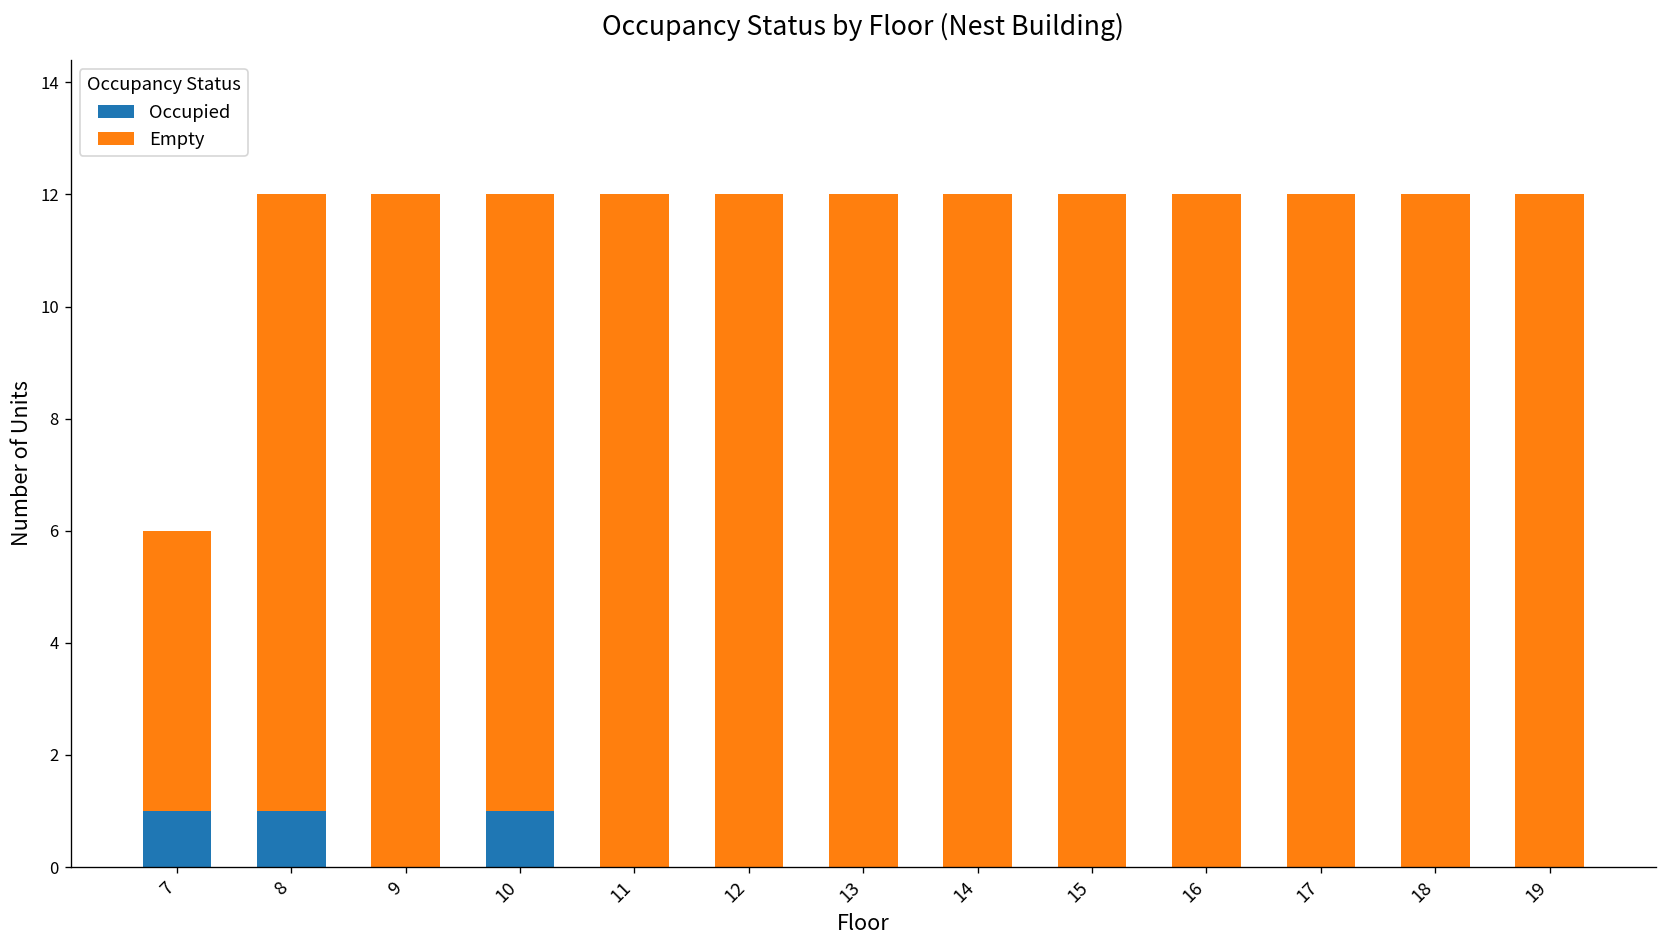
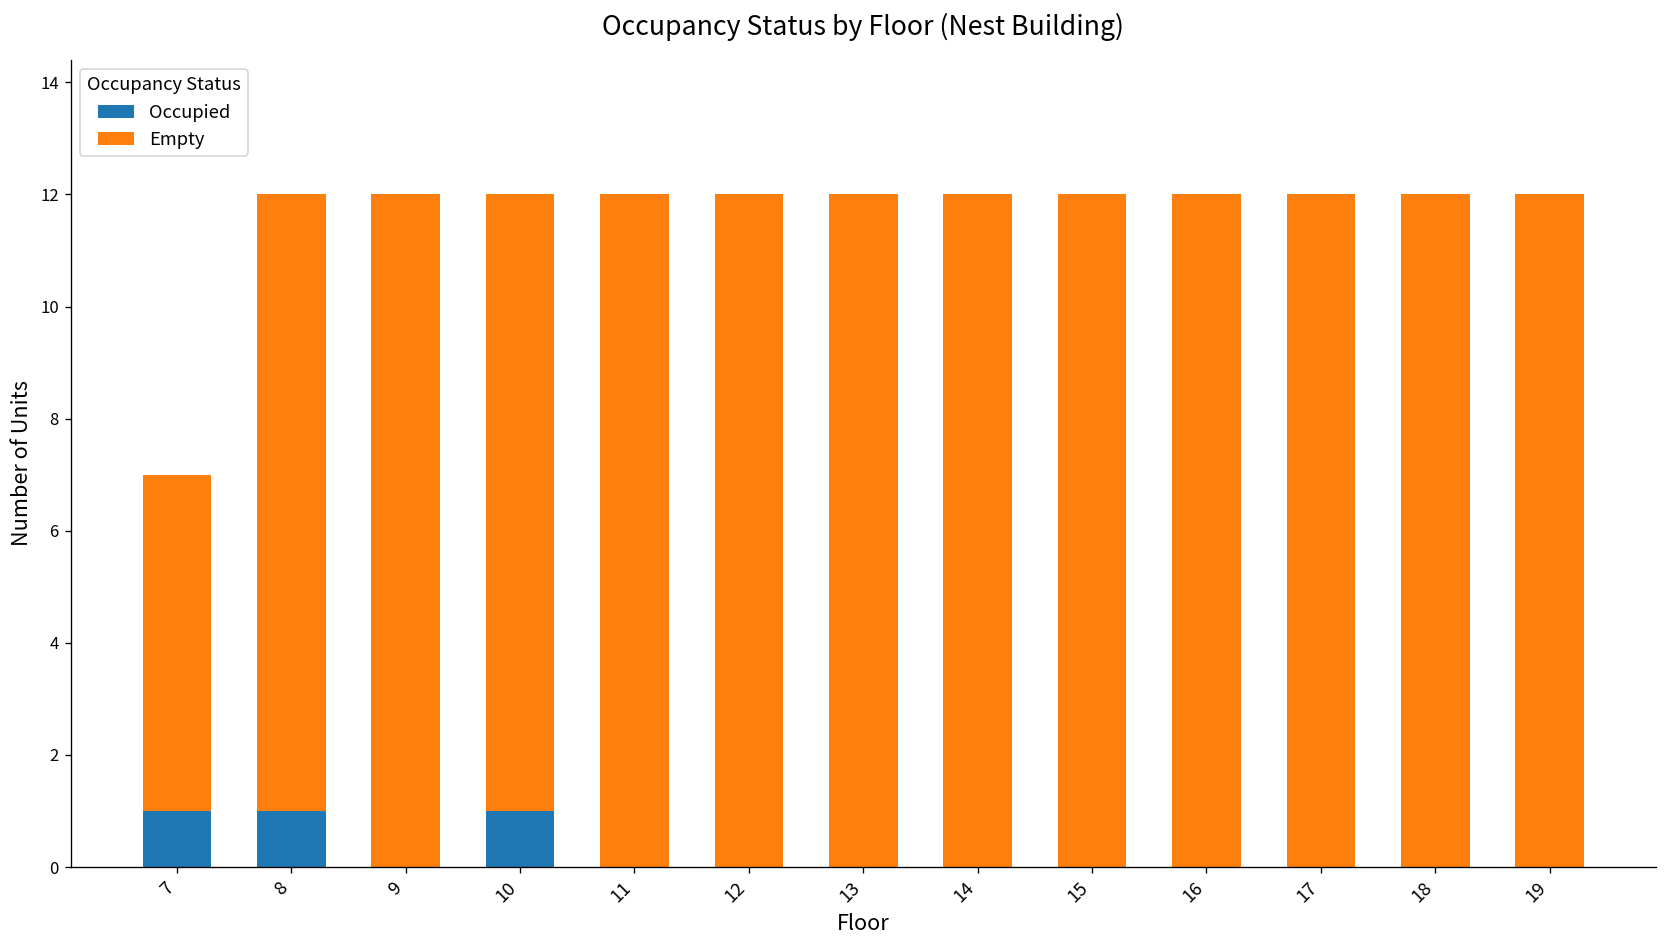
Empty, 7: 5 -> 6
